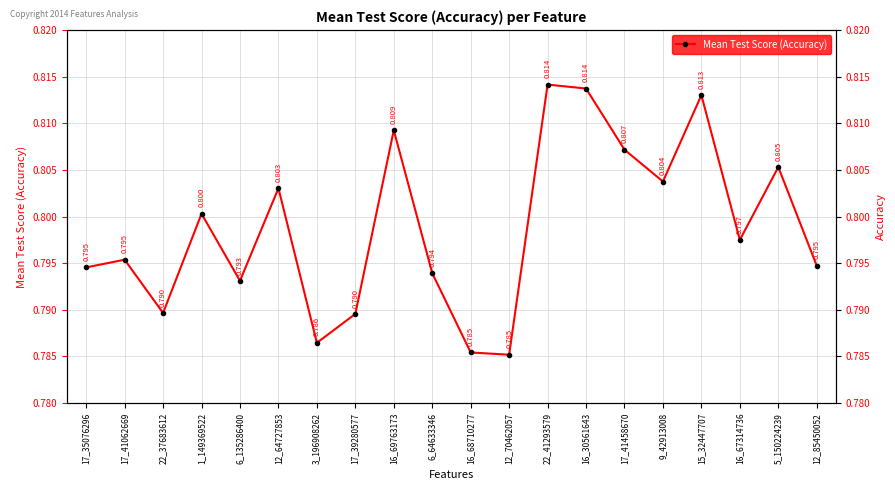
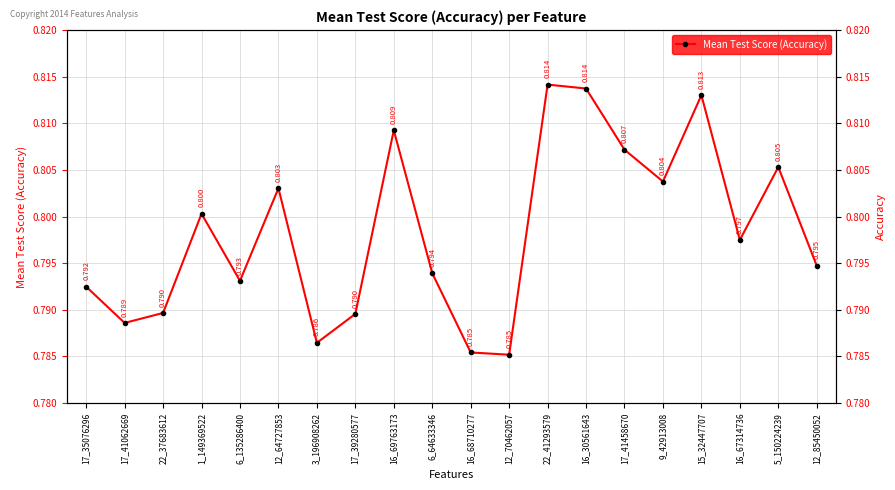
17_35076296: 0.795 -> 0.792
17_41062669: 0.795 -> 0.789
